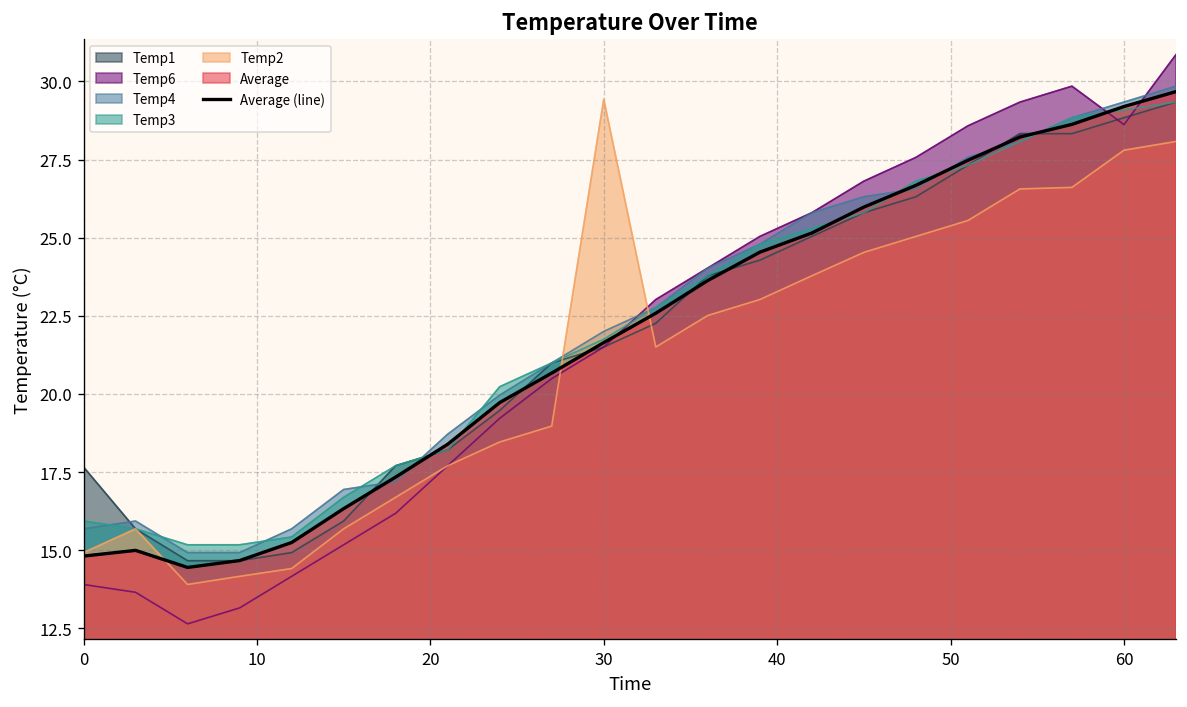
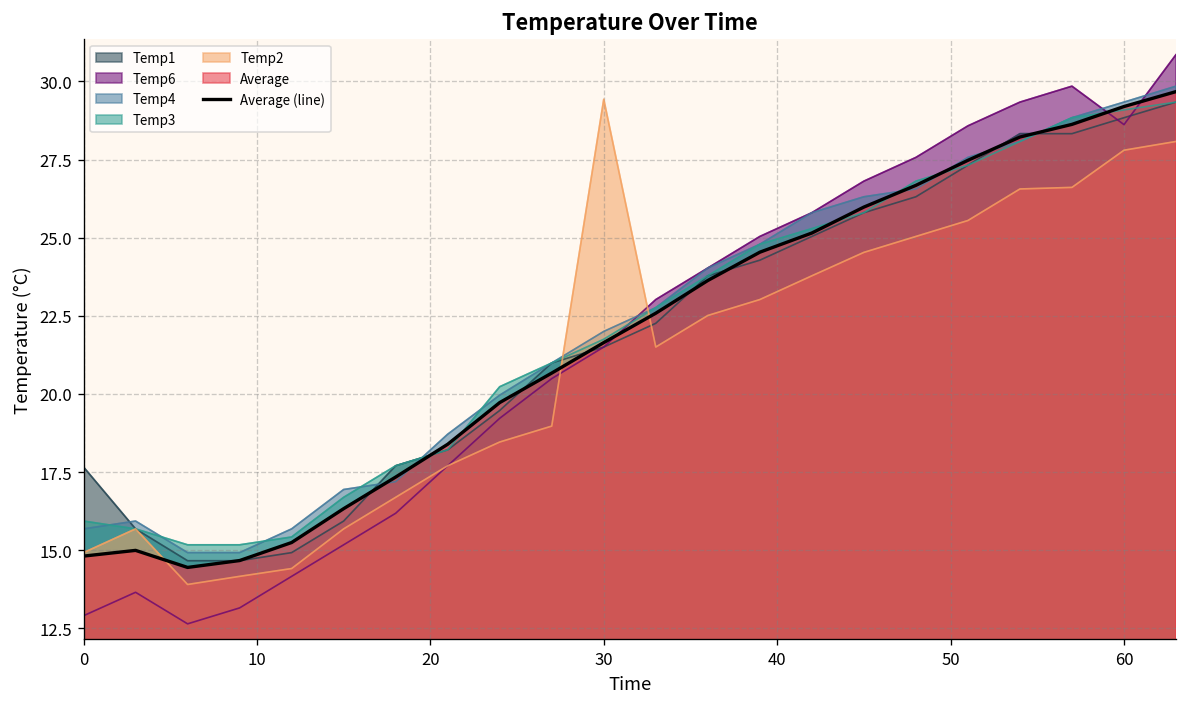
Temp6, 0: 13.9 -> 12.9
